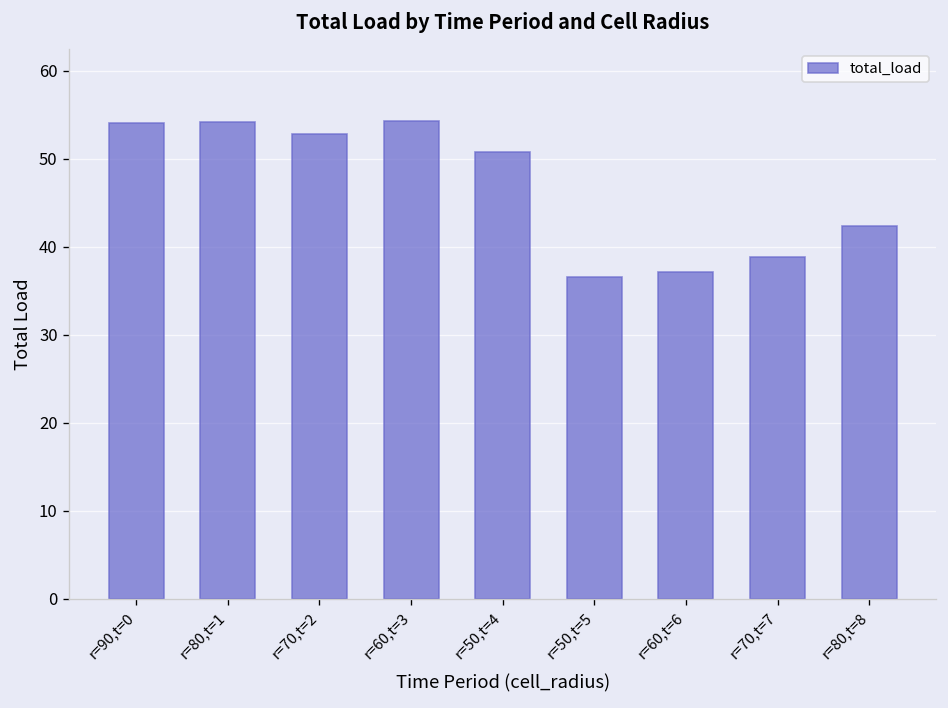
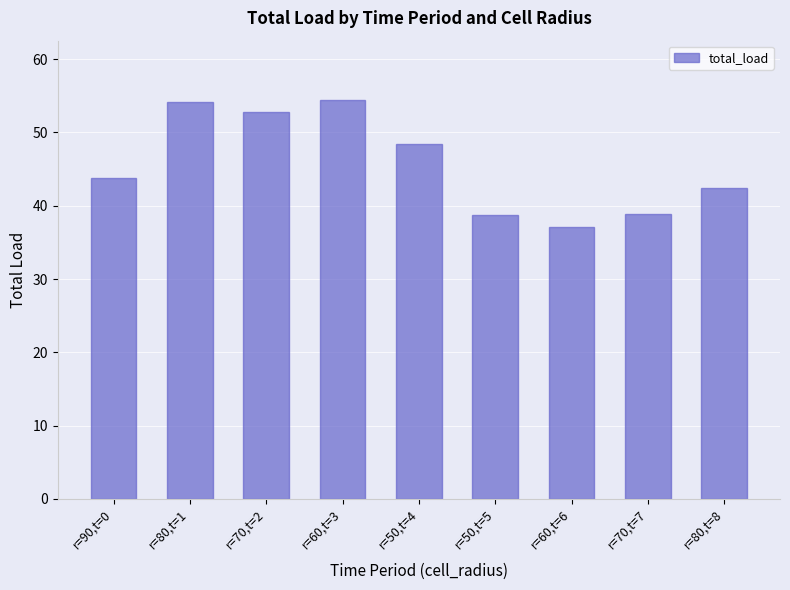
r=90,t=0: 54 -> 44
r=50,t=4: 51 -> 48
r=50,t=5: 37 -> 39
